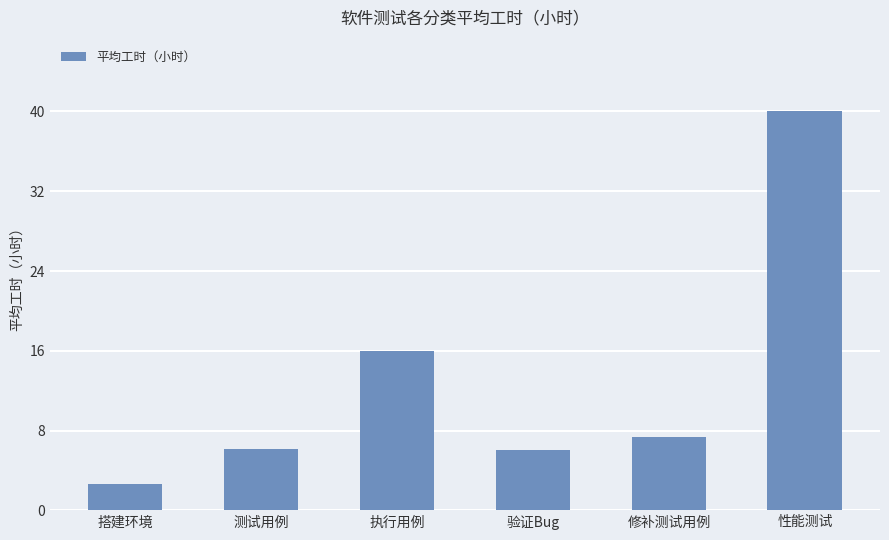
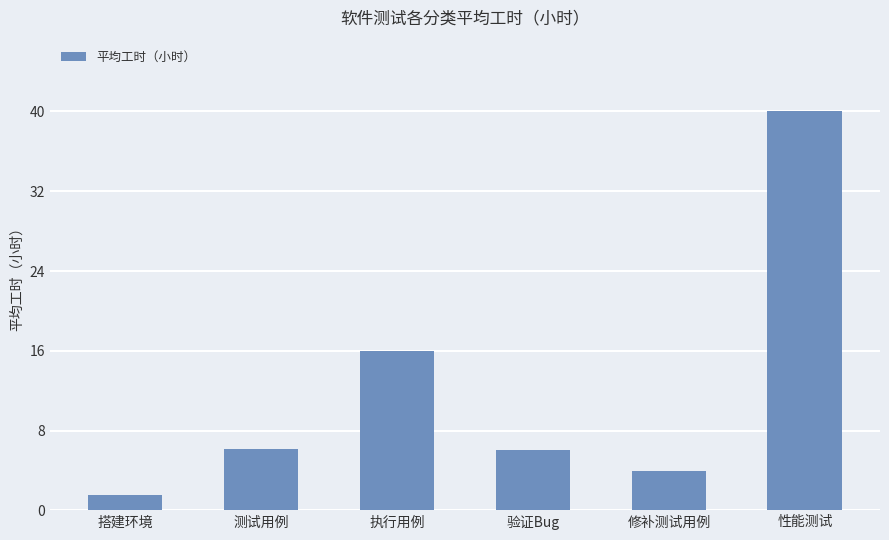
搭建环境: 3 -> 2
修补测试用例: 7 -> 4
